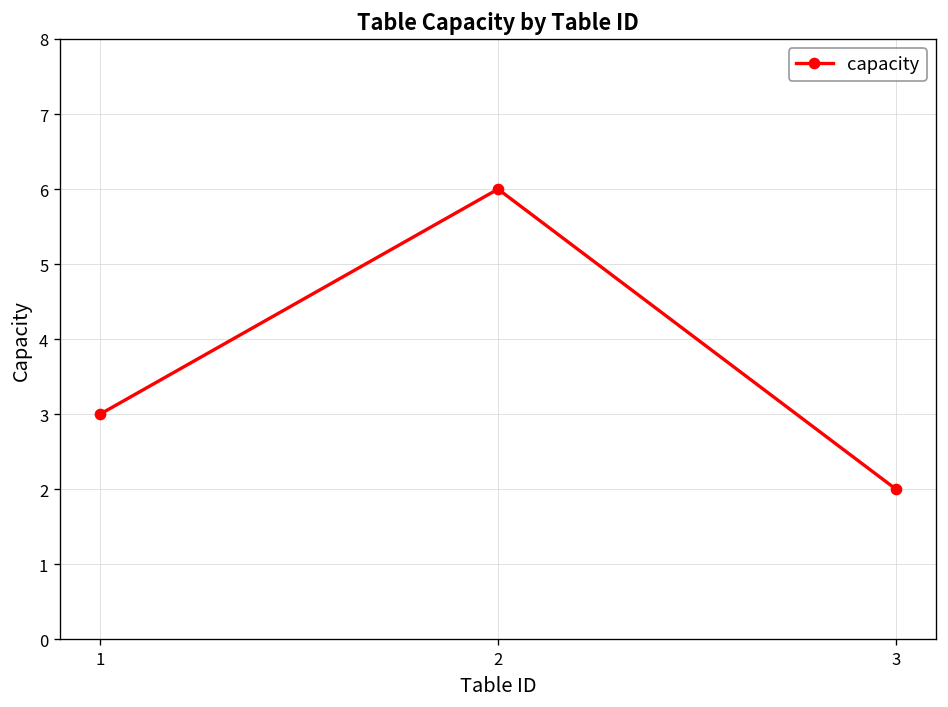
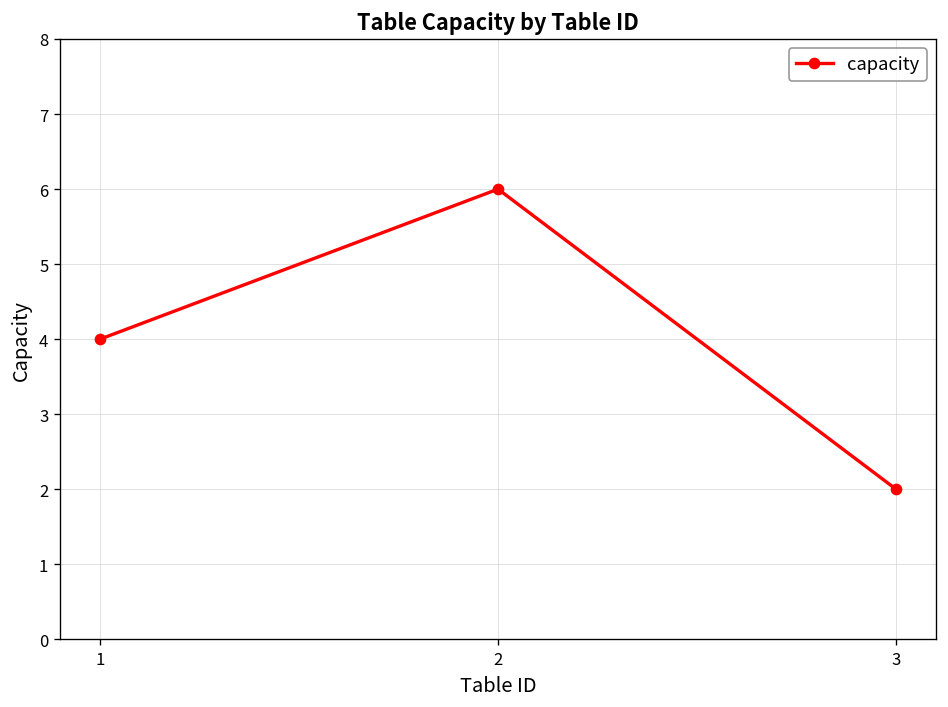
1: 3 -> 4
